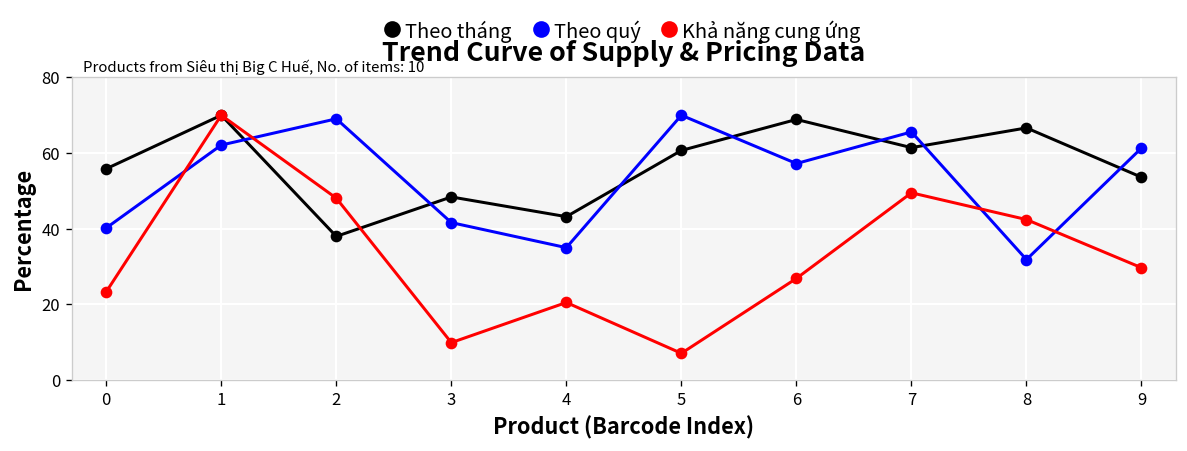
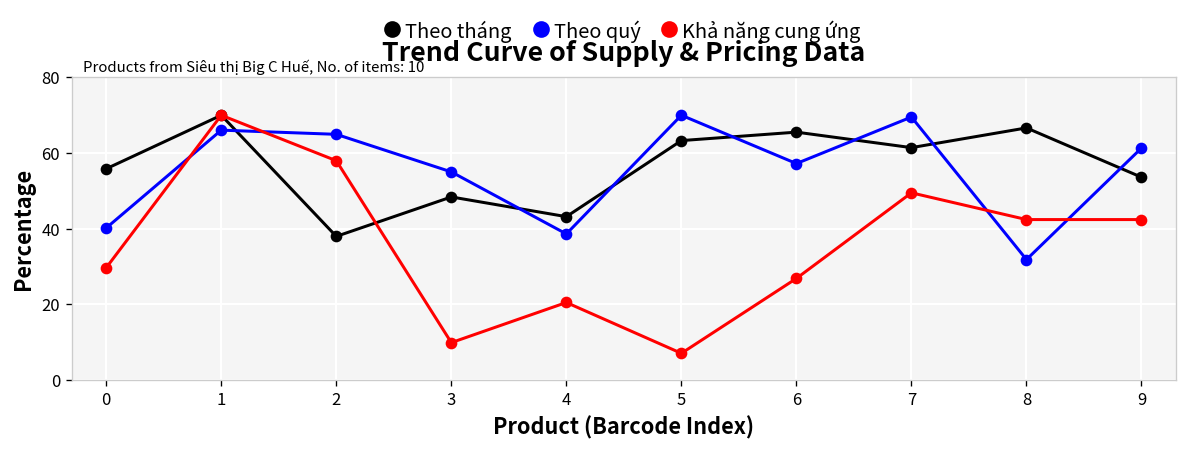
Khả năng cung ứng, 0: 23 -> 30
Theo quý, 1: 62 -> 66
Theo quý, 2: 69 -> 65
Khả năng cung ứng, 2: 48 -> 58
Theo quý, 3: 42 -> 55
Theo quý, 4: 35 -> 39
Theo tháng, 5: 61 -> 63
Theo tháng, 6: 69 -> 66
Theo quý, 7: 66 -> 70
Khả năng cung ứng, 9: 30 -> 42
